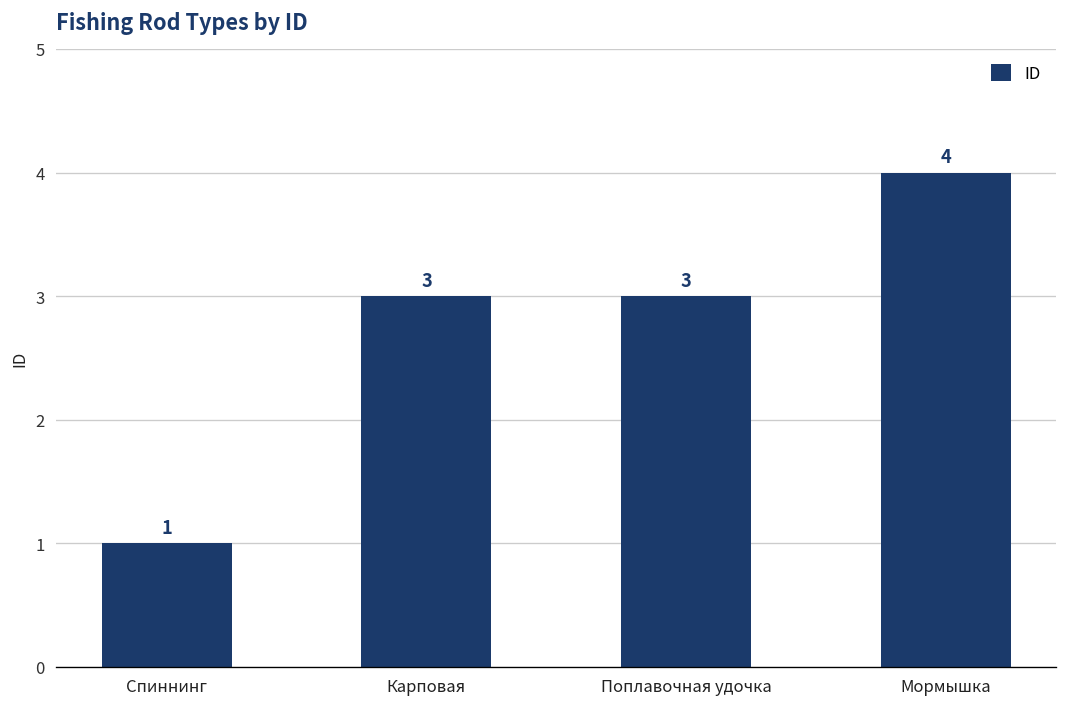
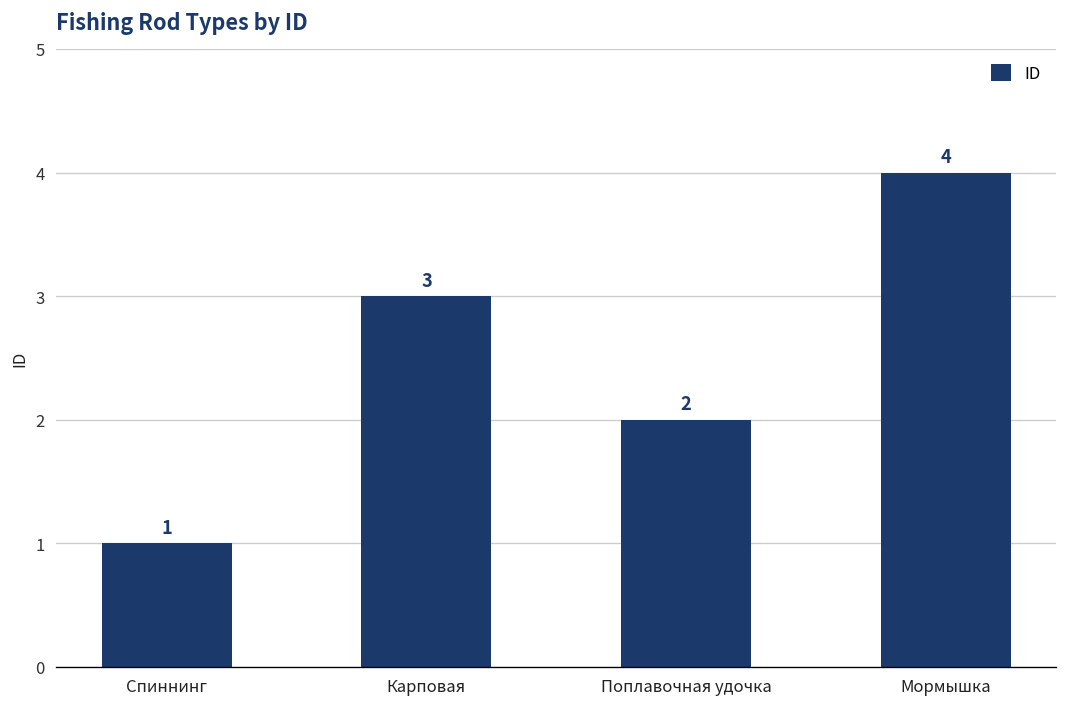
Поплавочная удочка: 3 -> 2
